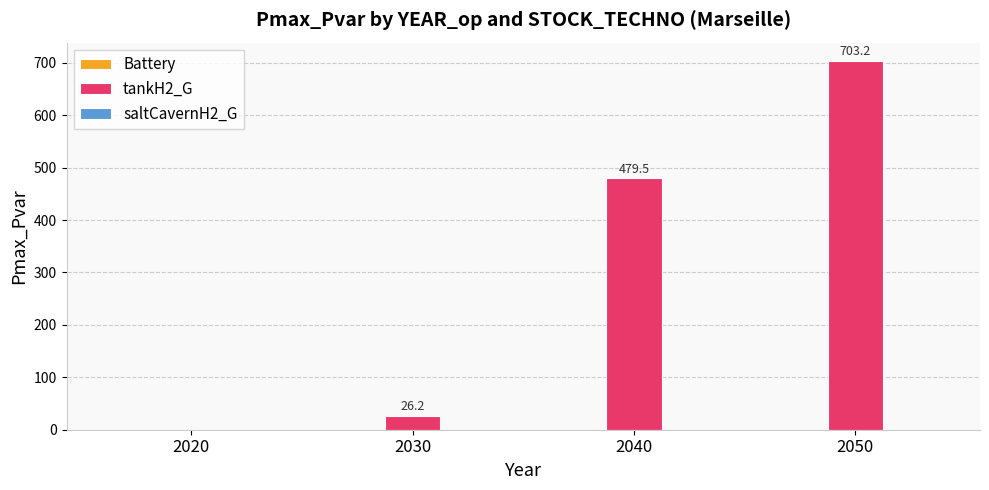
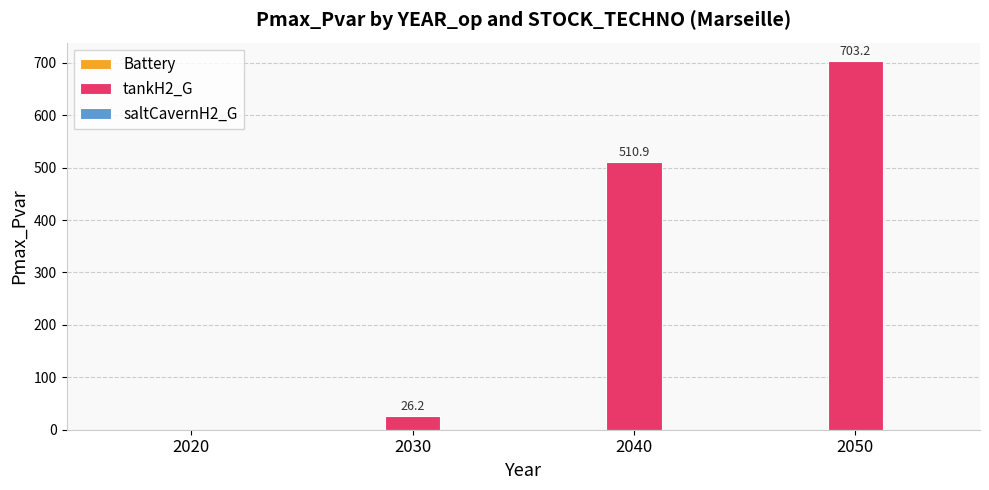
tankH2_G, 2040: 479.5 -> 510.9
